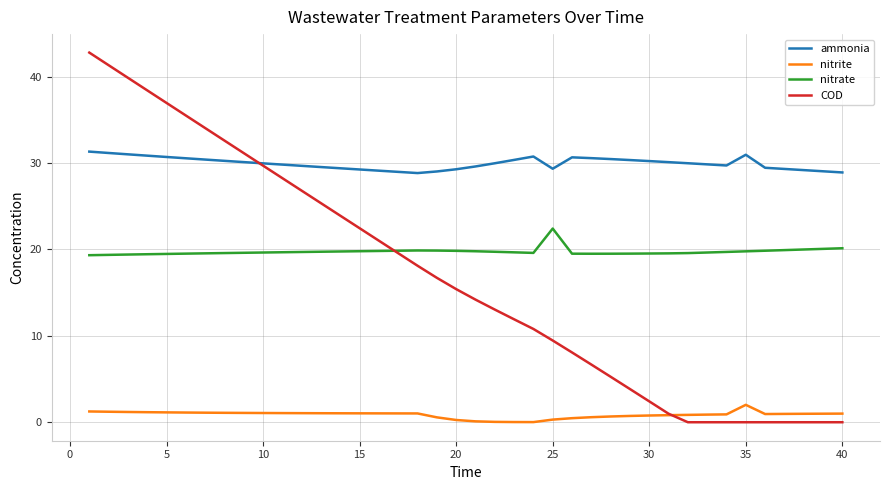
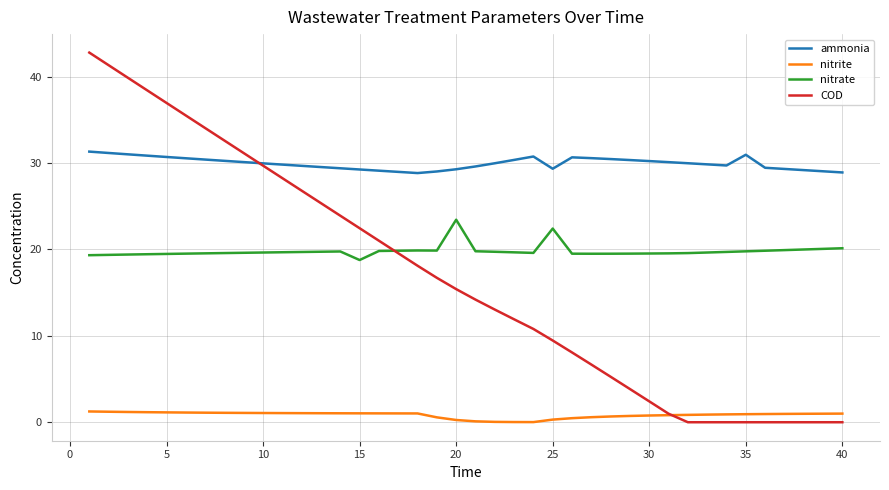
nitrate, 15: 20 -> 19
nitrate, 20: 20 -> 23
nitrite, 35: 2 -> 1
